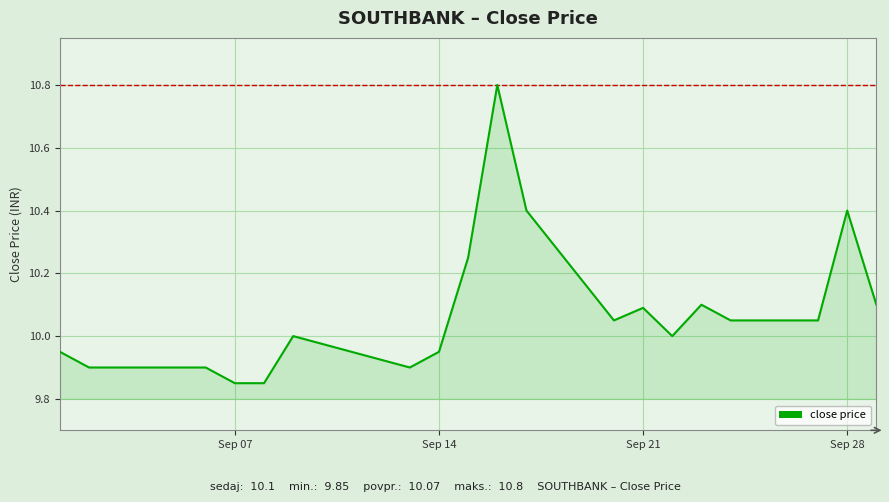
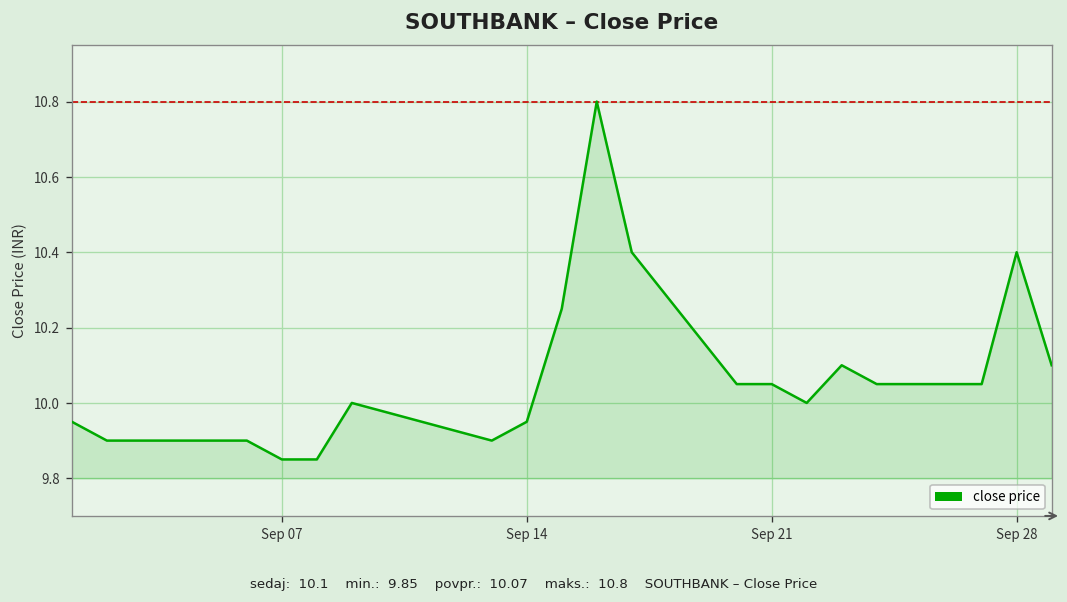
Sep 21: 10.09 -> 10.05
